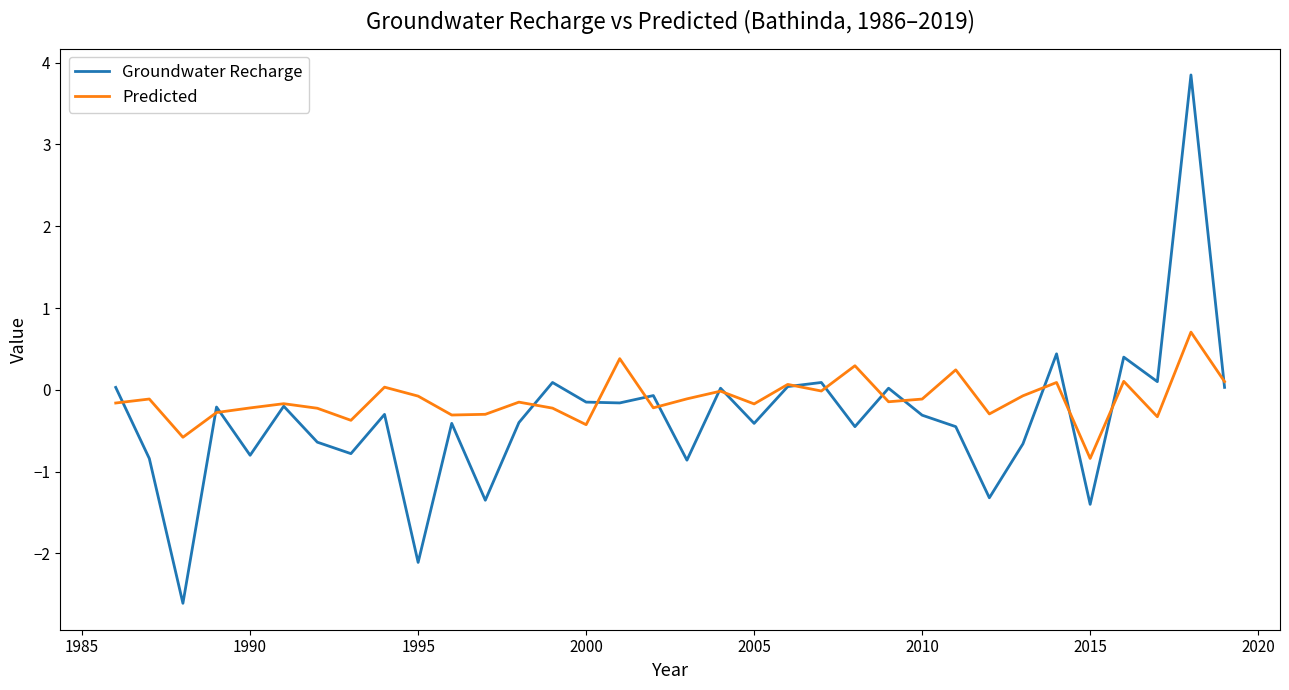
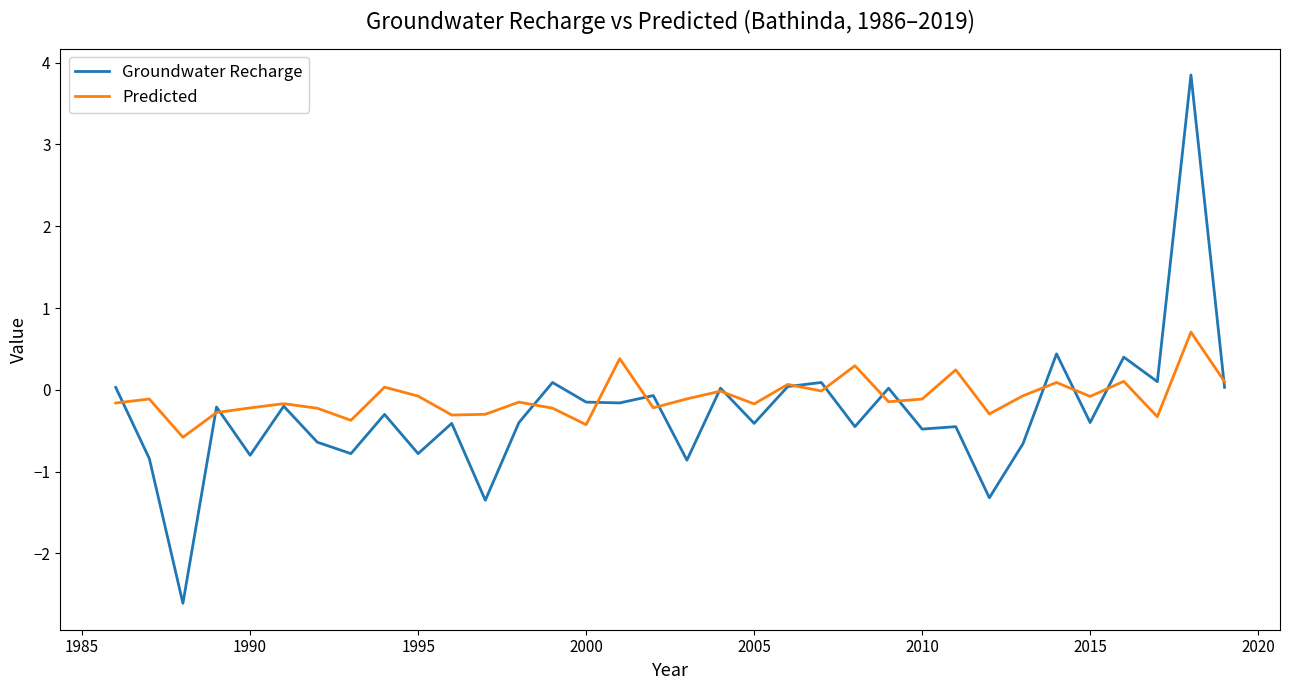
Groundwater Recharge, 1995: -2.1 -> -0.8
Groundwater Recharge, 2010: -0.3 -> -0.5
Groundwater Recharge, 2015: -1.4 -> -0.4
Predicted, 2015: -0.8 -> -0.1
